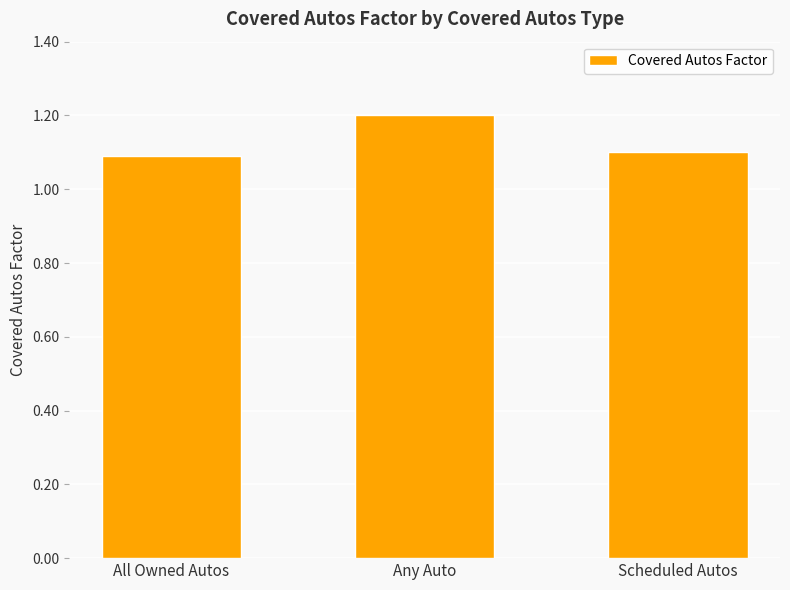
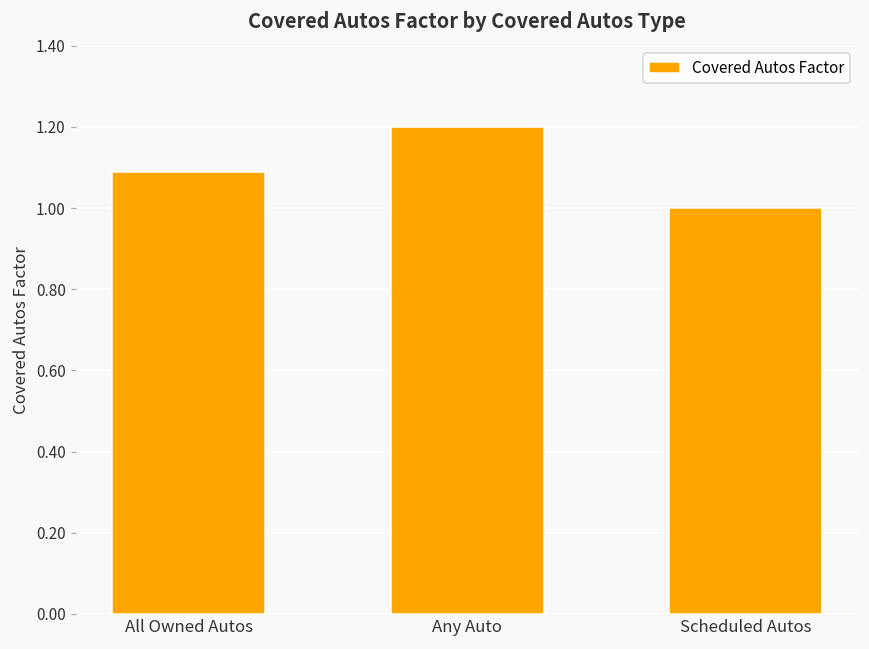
Scheduled Autos: 1.1 -> 1.0
